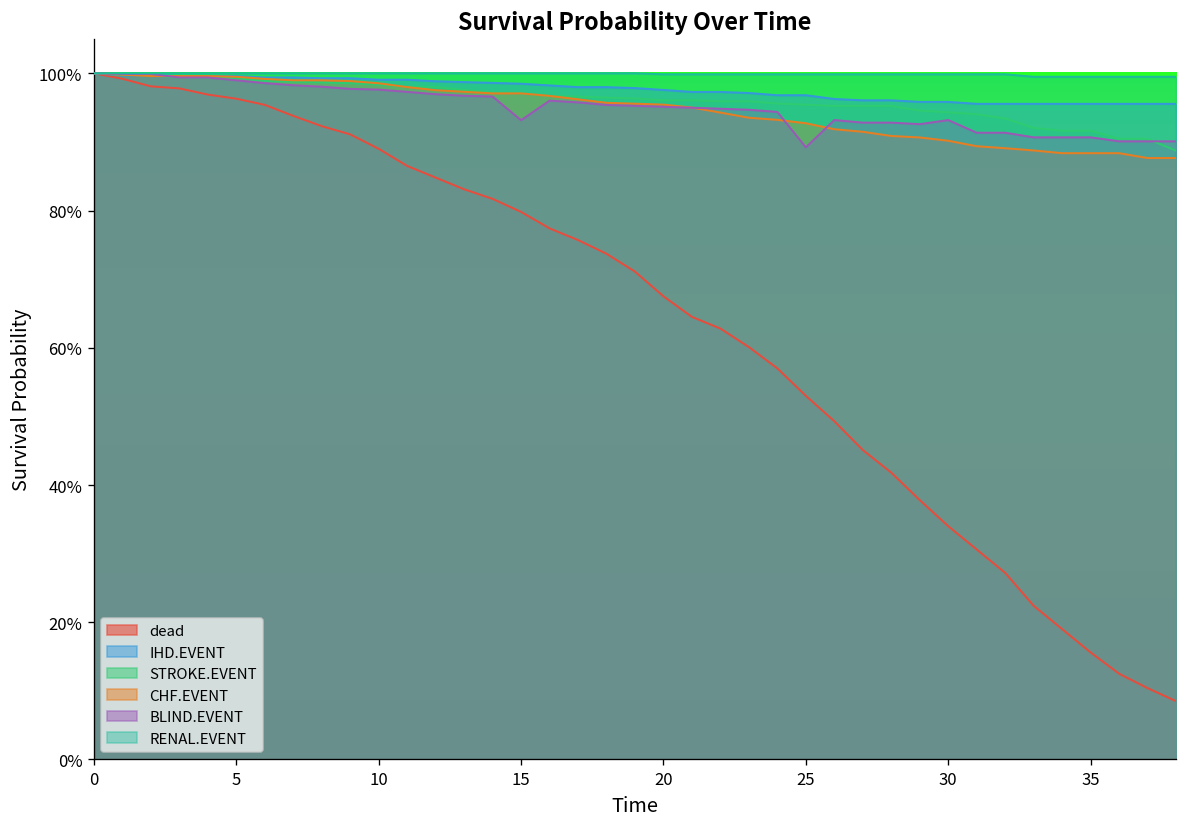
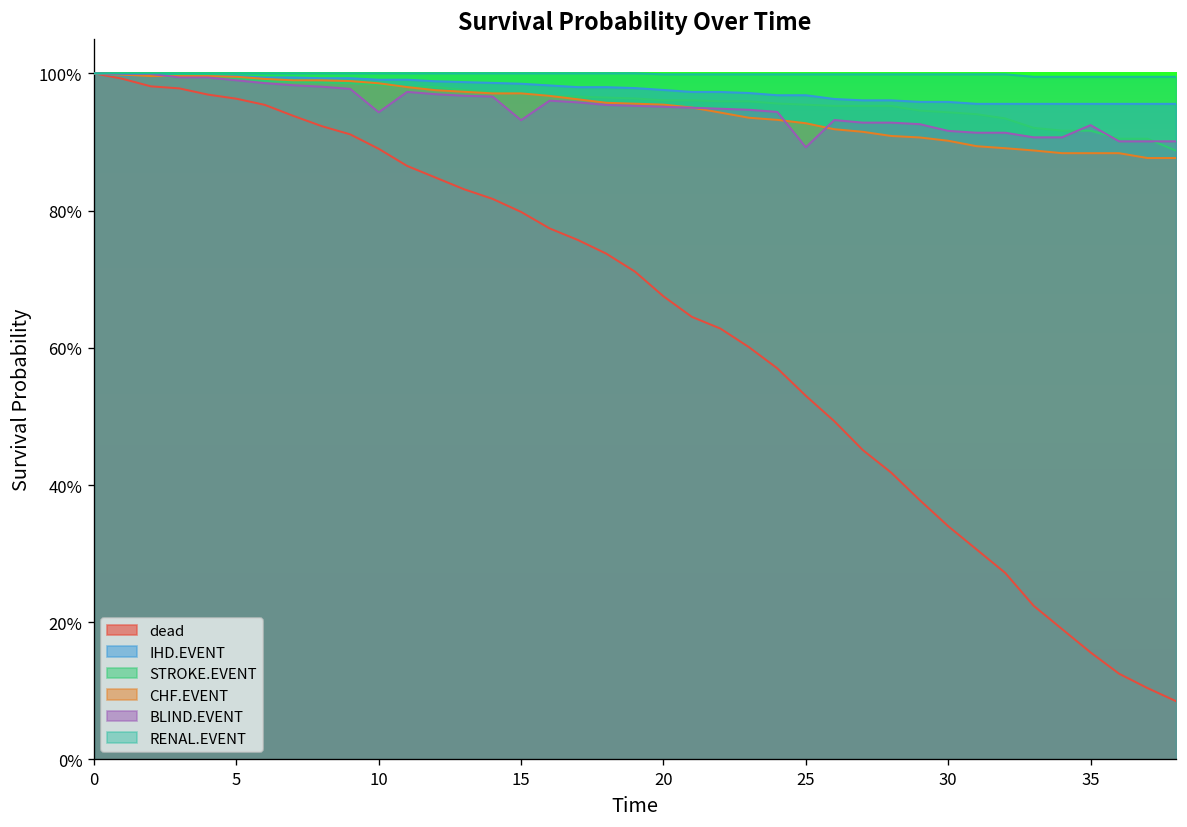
BLIND.EVENT, 10: 98% -> 94%
BLIND.EVENT, 30: 93% -> 92%
BLIND.EVENT, 35: 91% -> 92%
